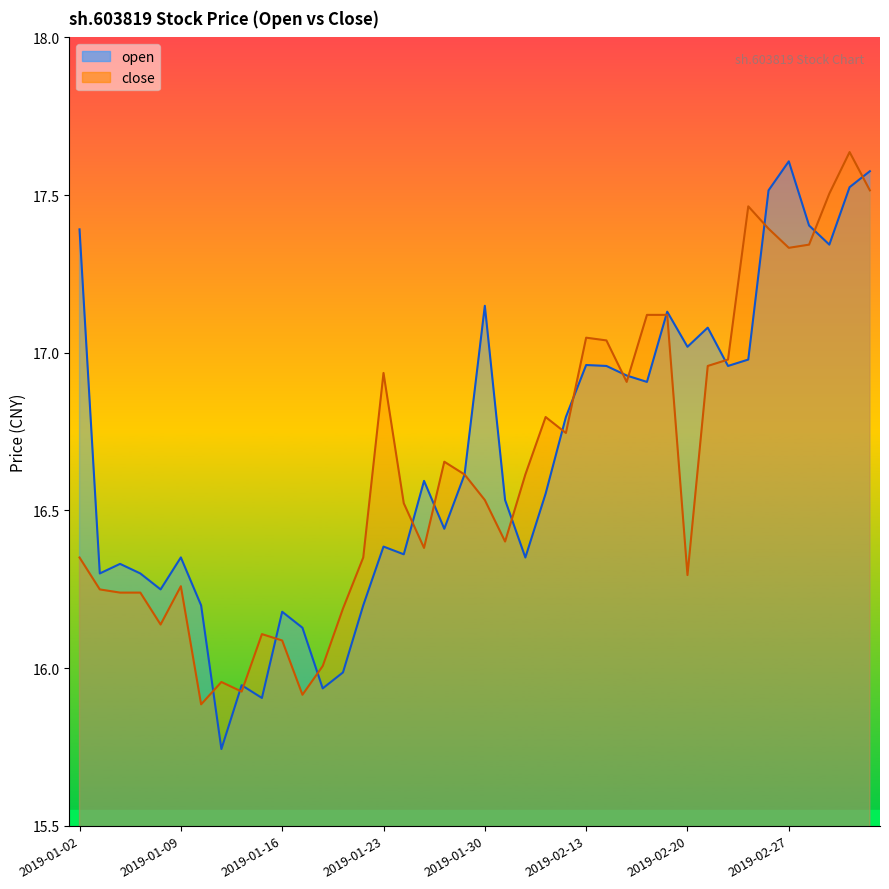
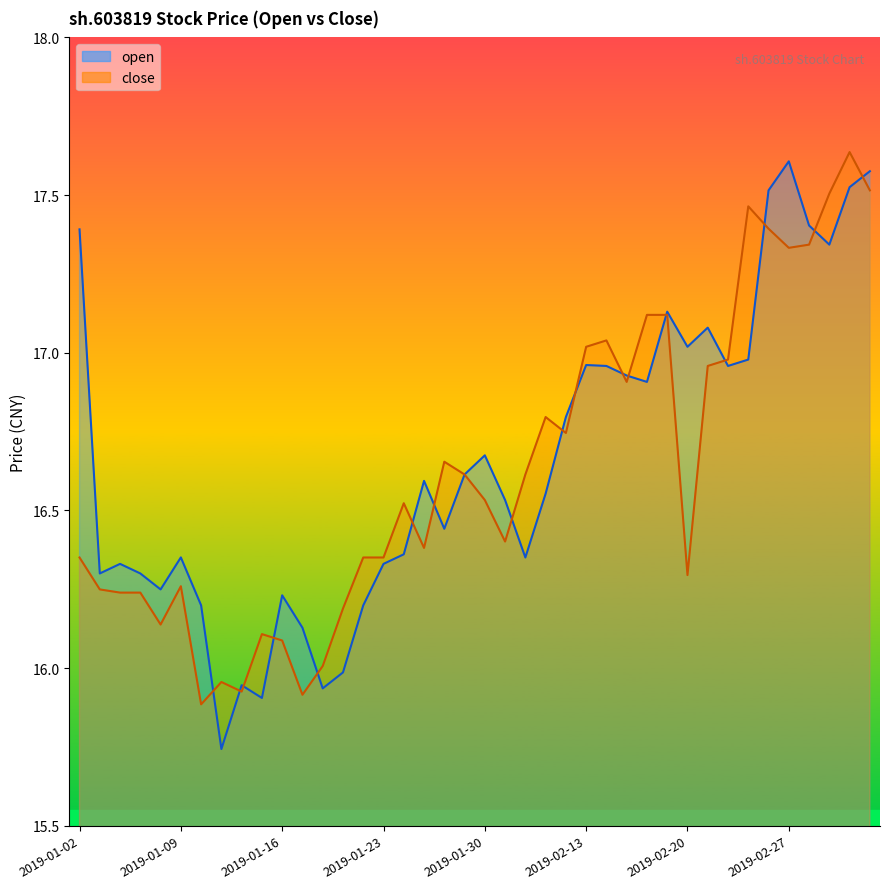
open, 2019-01-16: 16.18 -> 16.23
open, 2019-01-23: 16.39 -> 16.33
close, 2019-01-23: 16.94 -> 16.35
open, 2019-01-30: 17.15 -> 16.67
close, 2019-02-13: 17.05 -> 17.02
